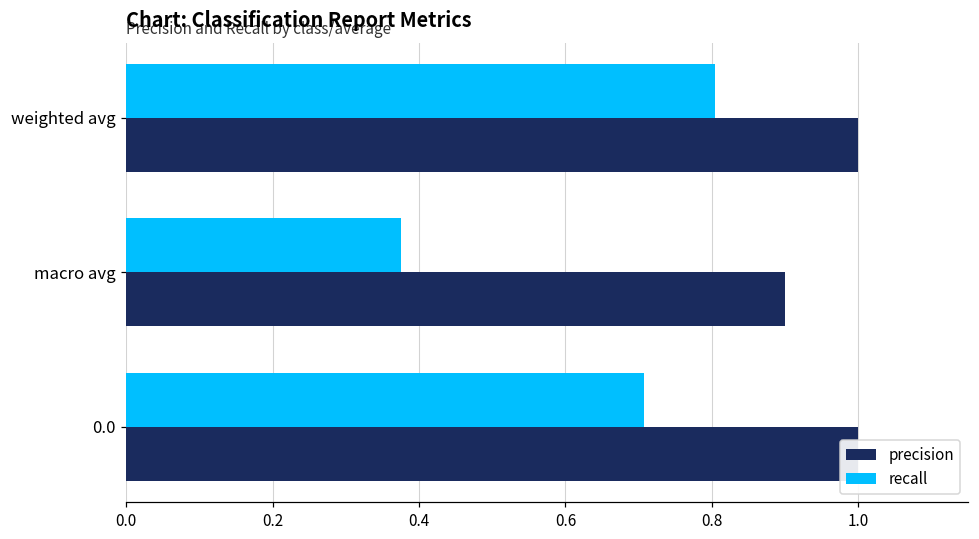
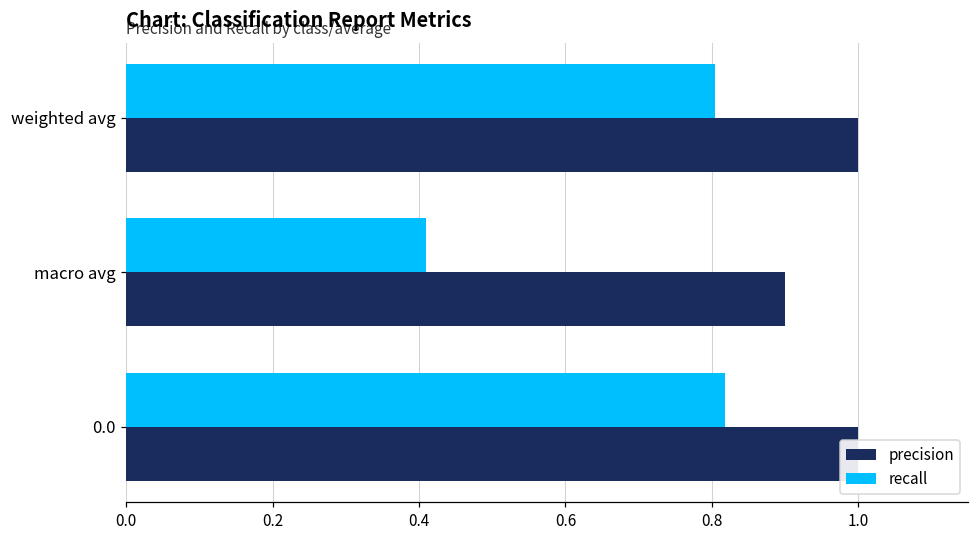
recall, macro avg: 0.38 -> 0.41
recall, 0.0: 0.71 -> 0.82
